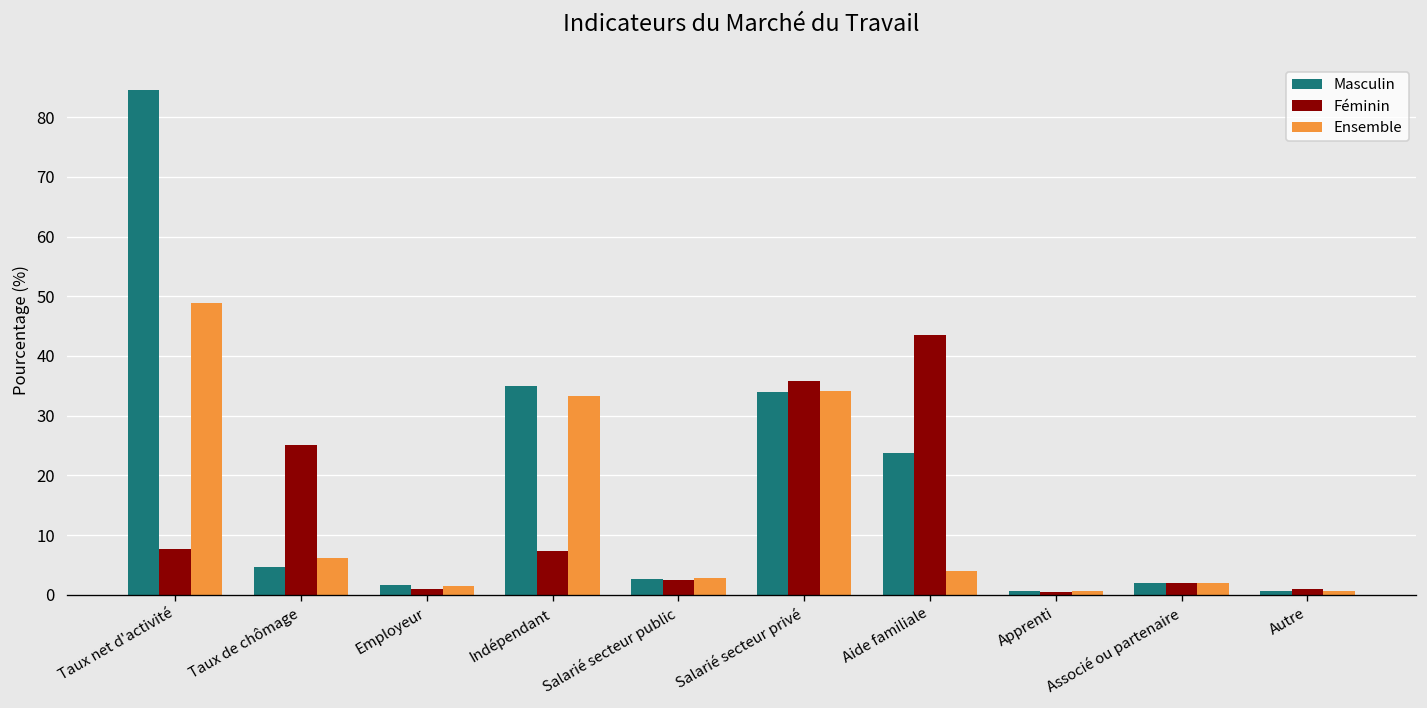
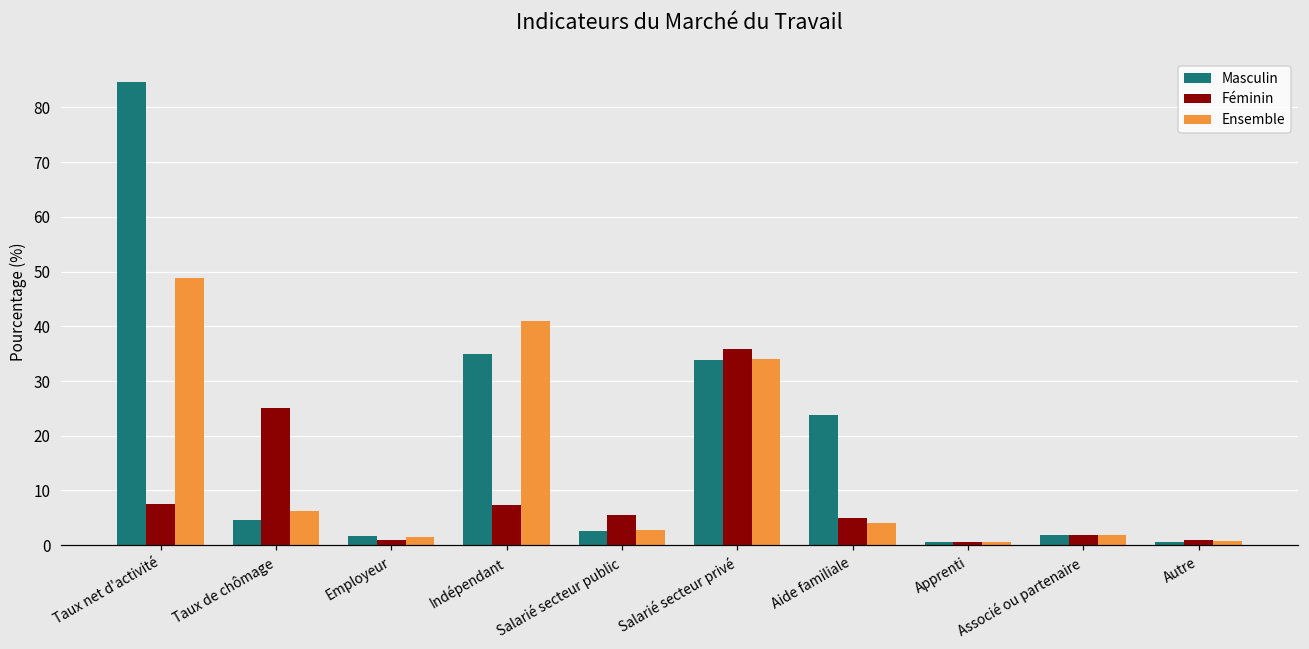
Ensemble, Indépendant: 33 -> 41
Féminin, Salarié secteur public: 2 -> 6
Féminin, Aide familiale: 44 -> 5
